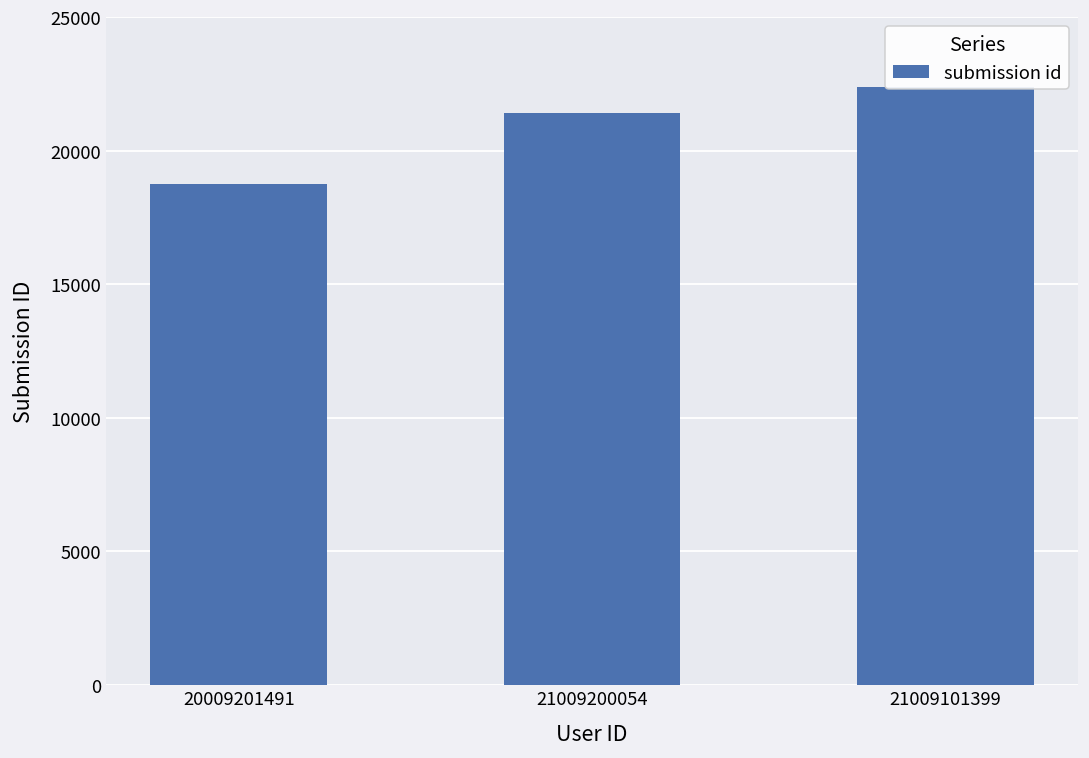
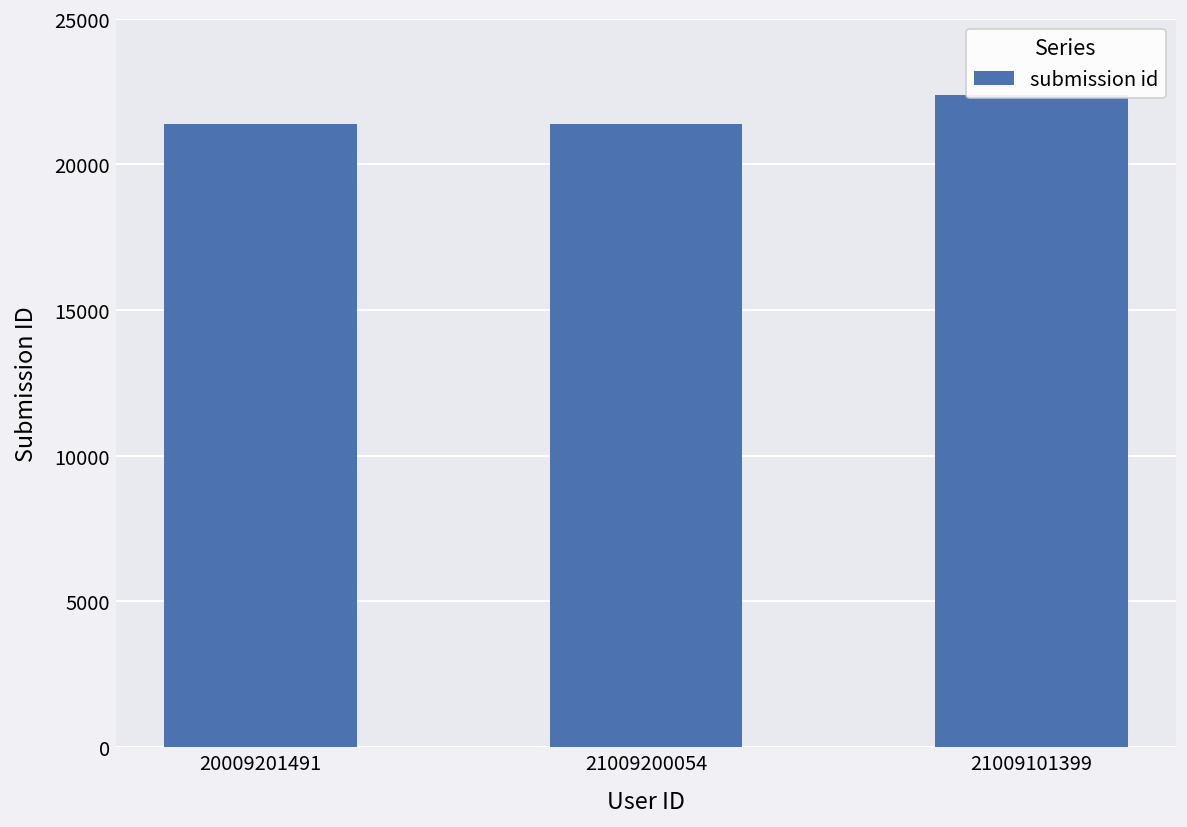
20009201491: 18700 -> 21400
